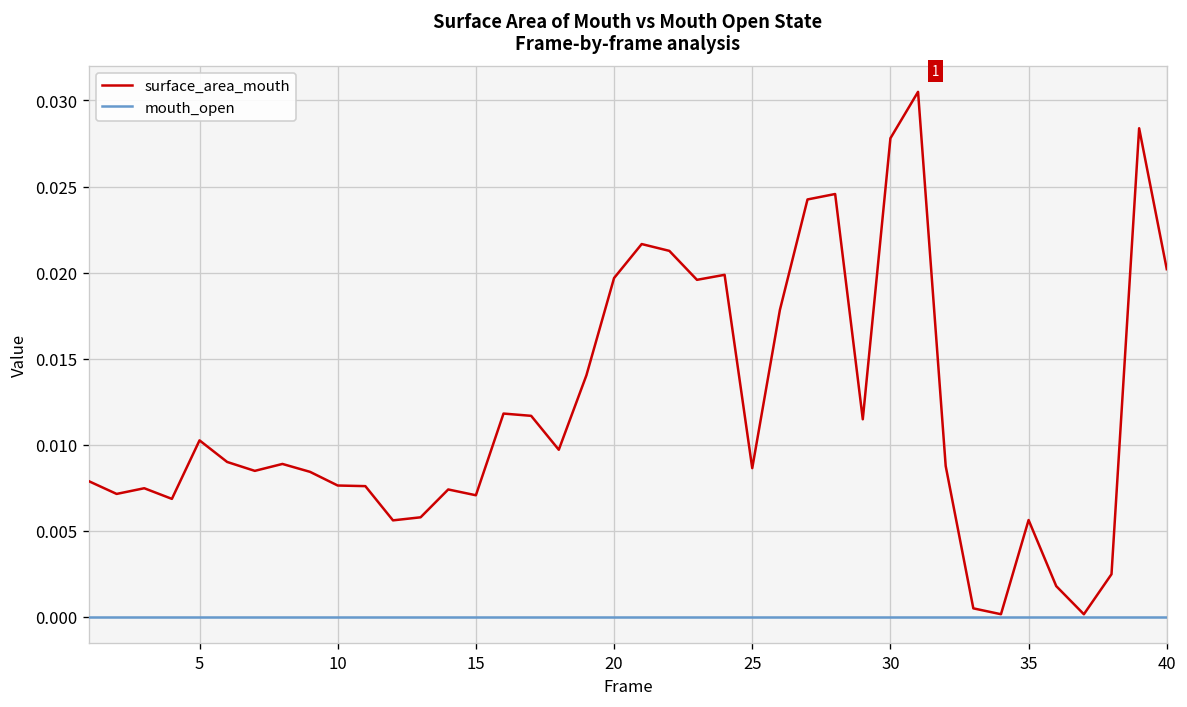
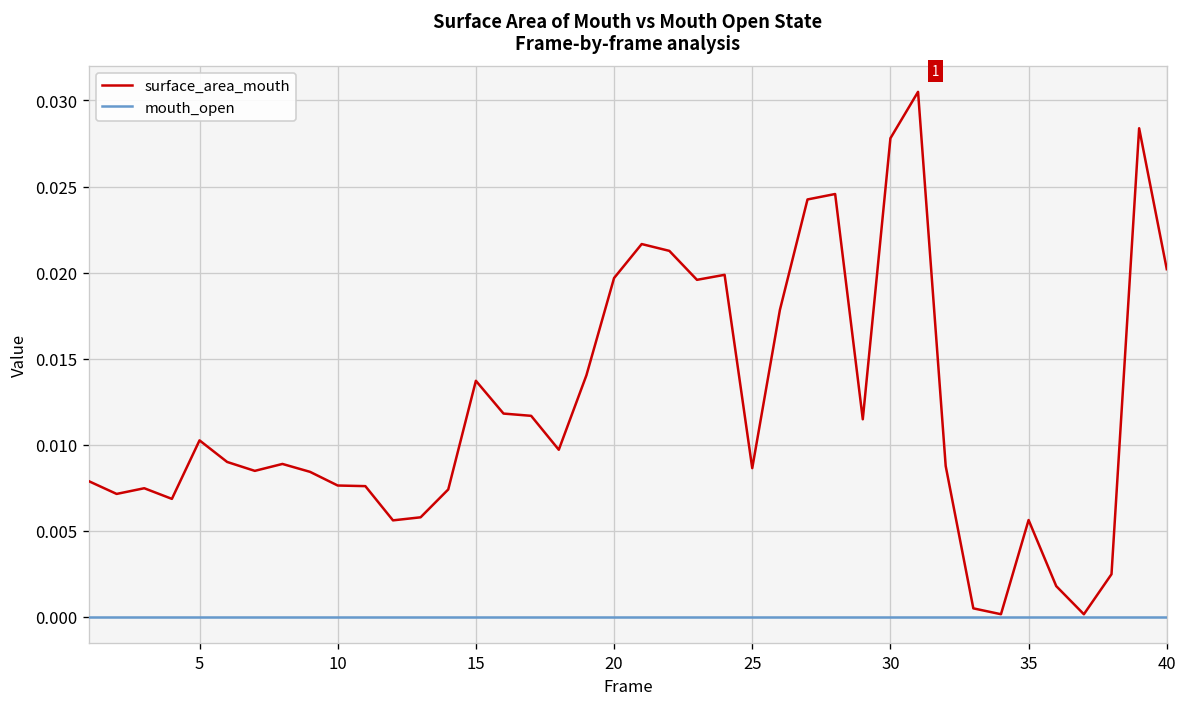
surface_area_mouth, 15: 0.0071 -> 0.0137
